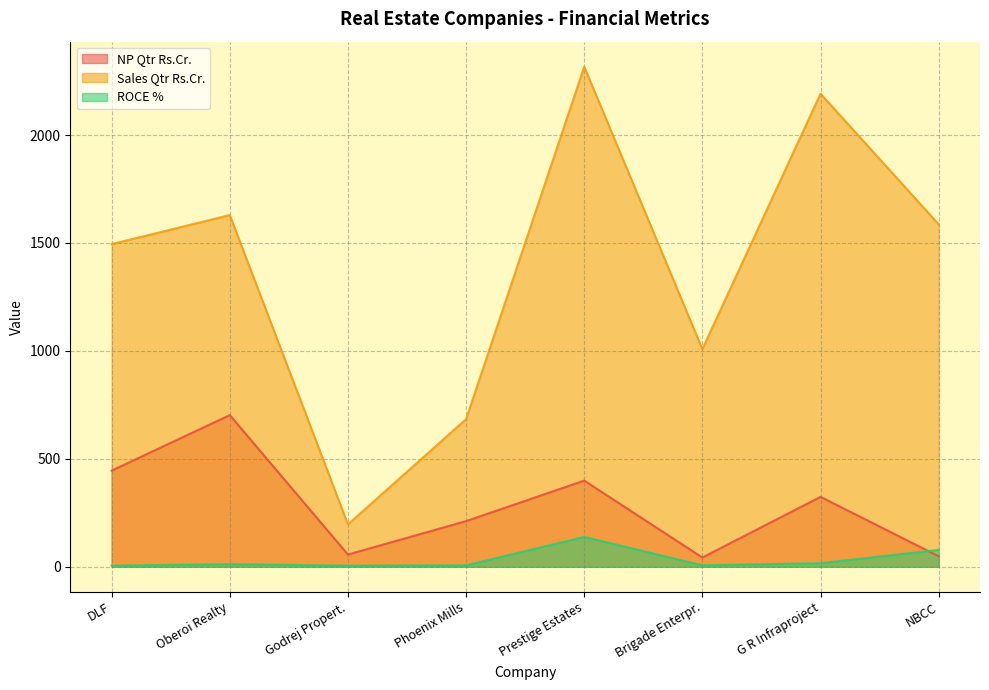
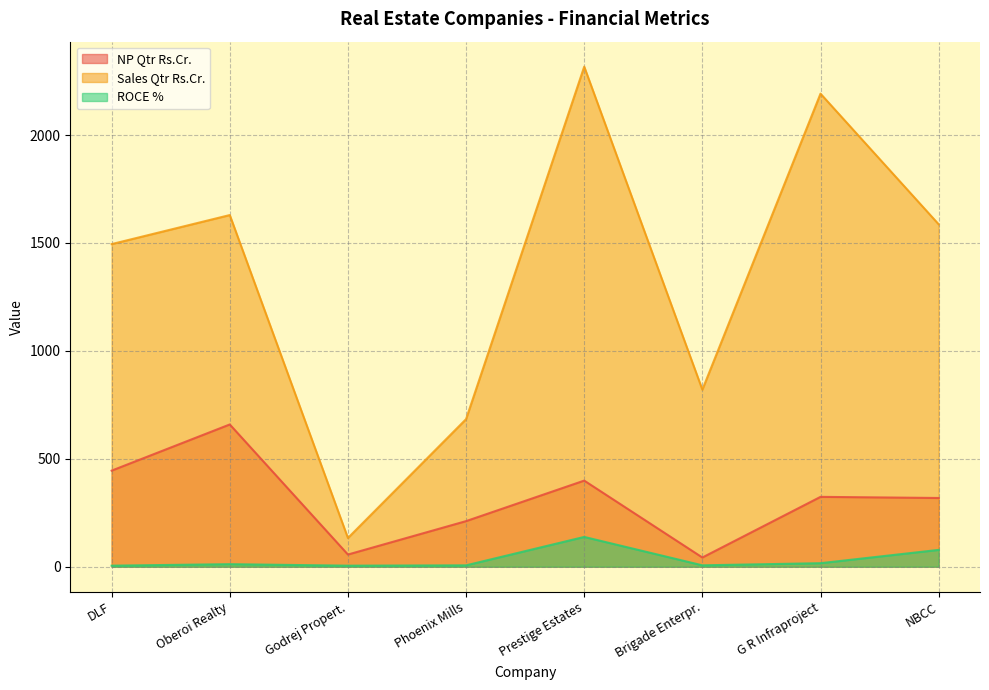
NP Qtr Rs.Cr., Oberoi Realty: 700 -> 660
Sales Qtr Rs.Cr., Godrej Propert.: 200 -> 130
Sales Qtr Rs.Cr., Brigade Enterpr.: 1010 -> 820
NP Qtr Rs.Cr., NBCC: 50 -> 320
